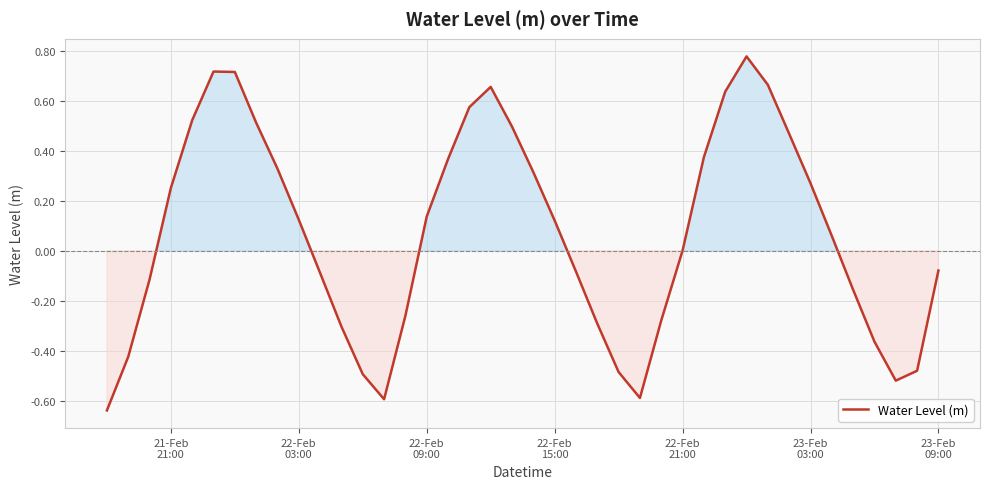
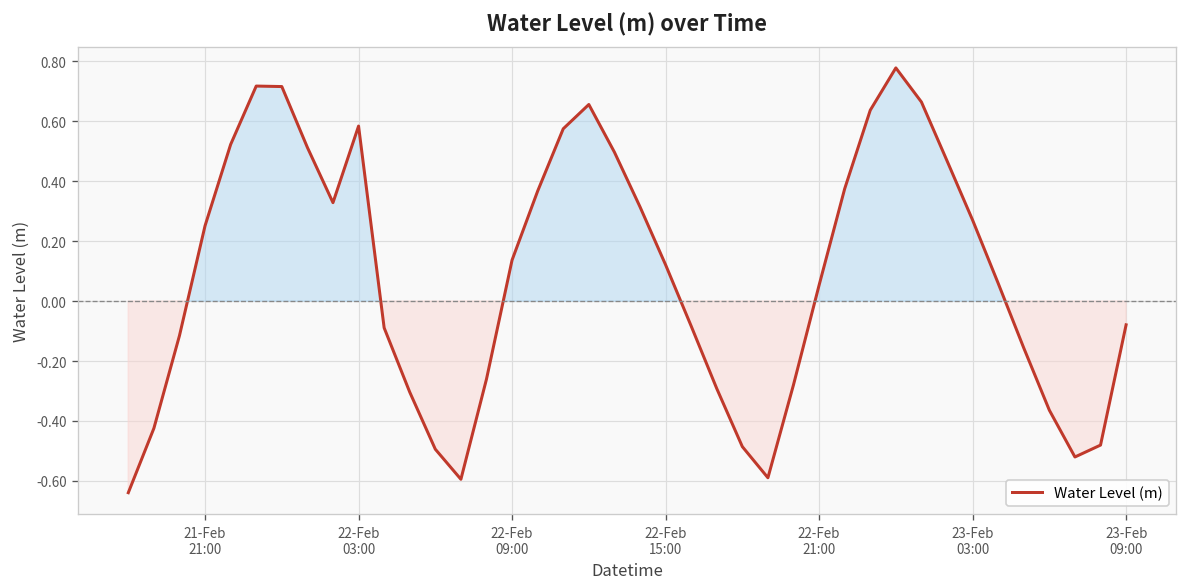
22-Feb 03:00: 0.12 -> 0.58
22-Feb 21:00: 0.00 -> 0.05
